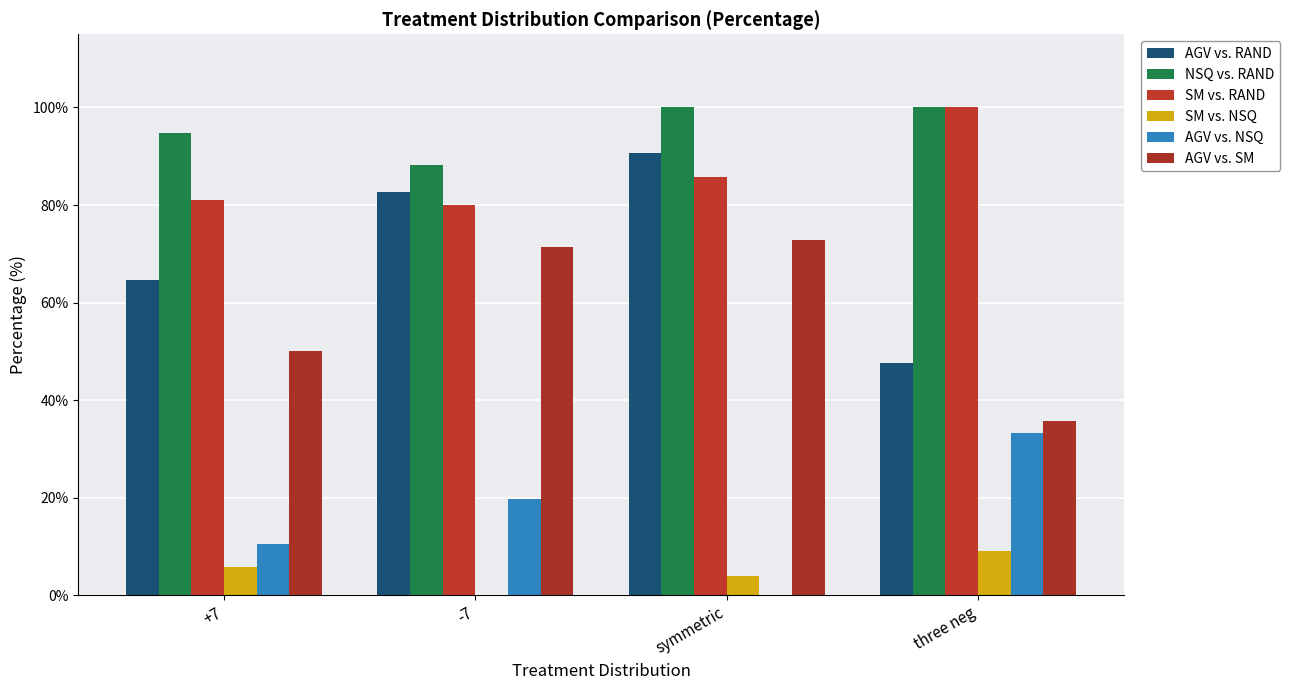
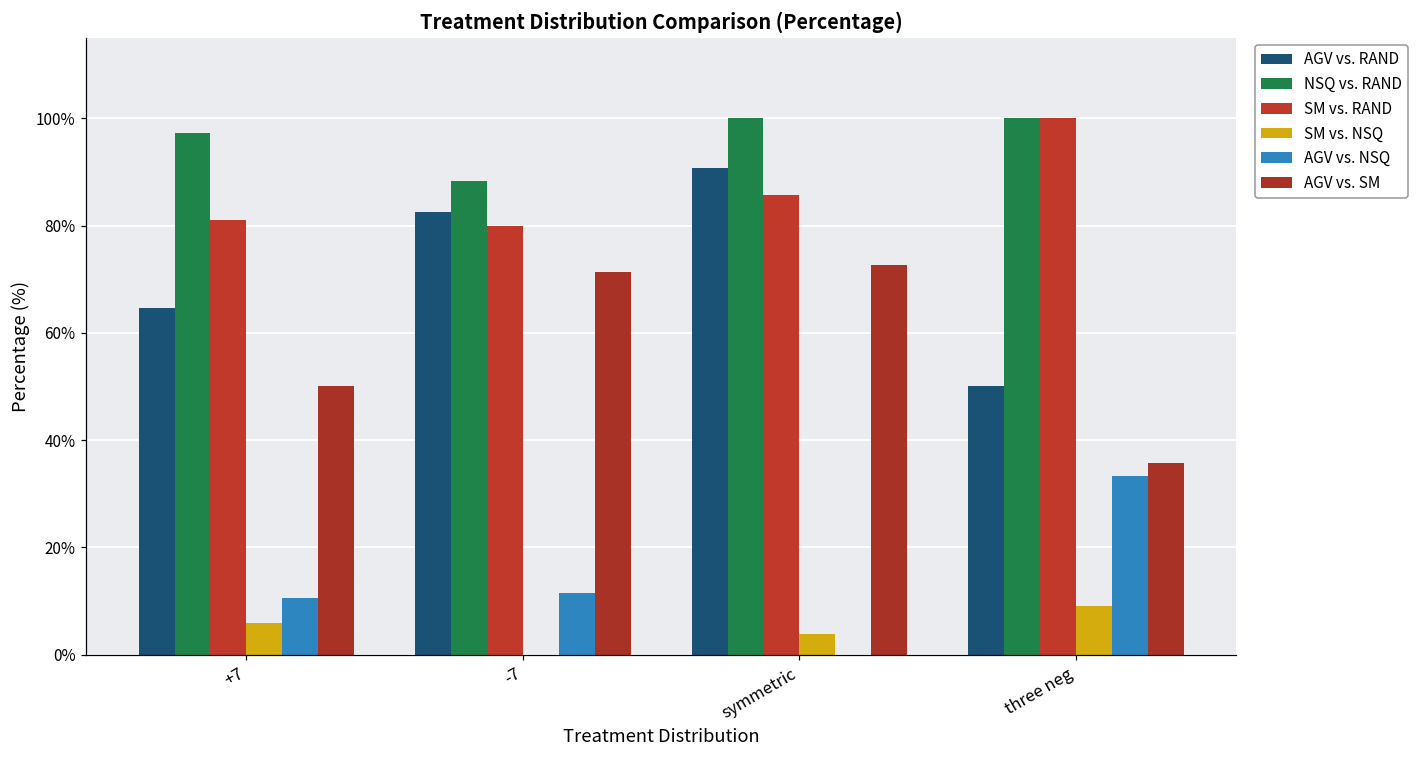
NSQ vs. RAND, +7: 95% -> 97%
AGV vs. NSQ, -7: 20% -> 12%
AGV vs. RAND, three neg: 48% -> 50%
